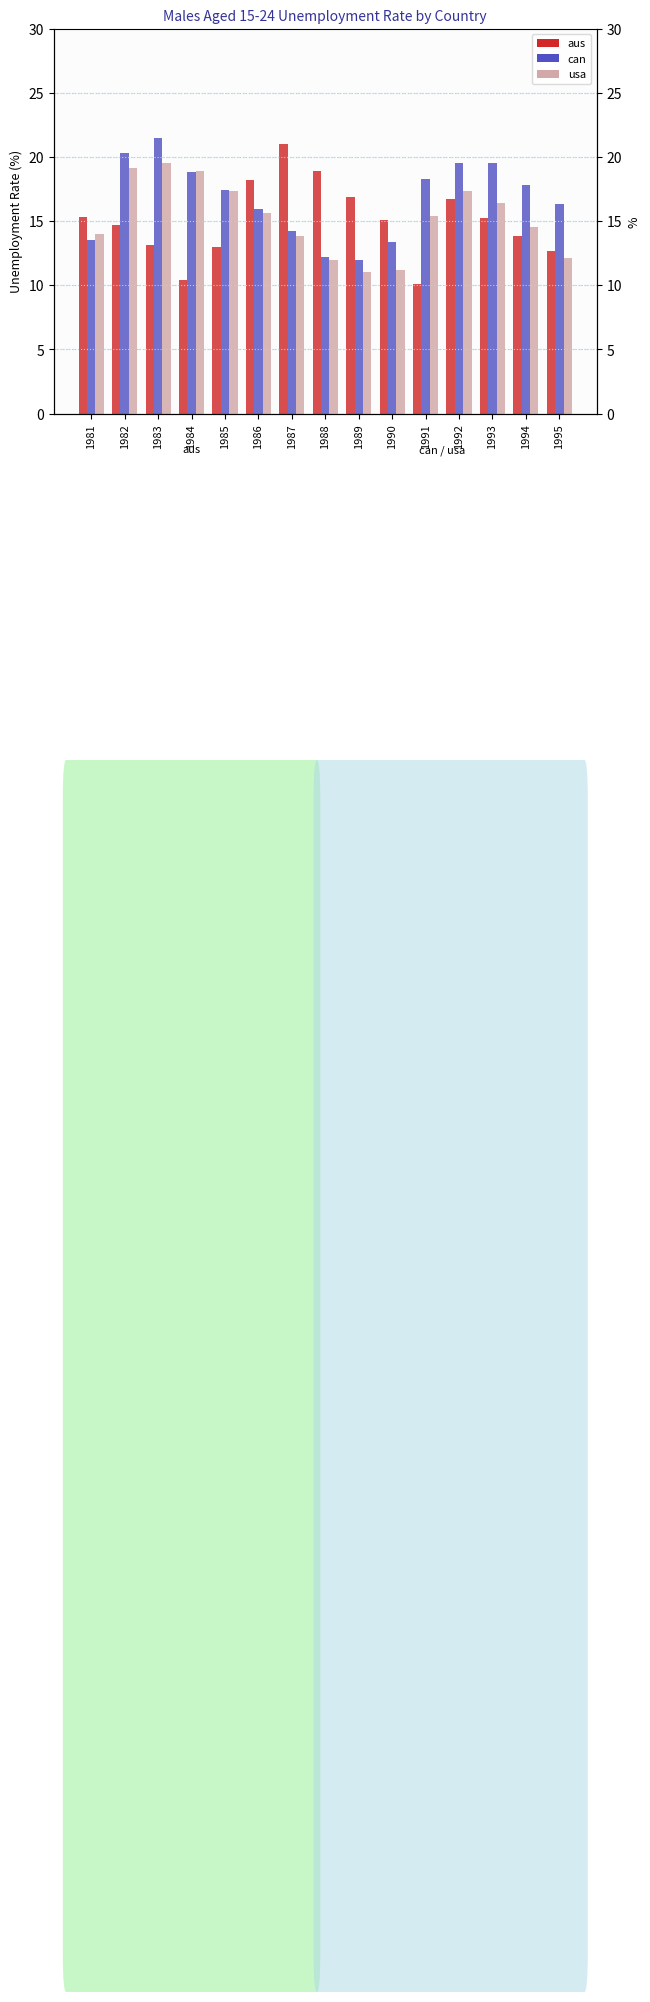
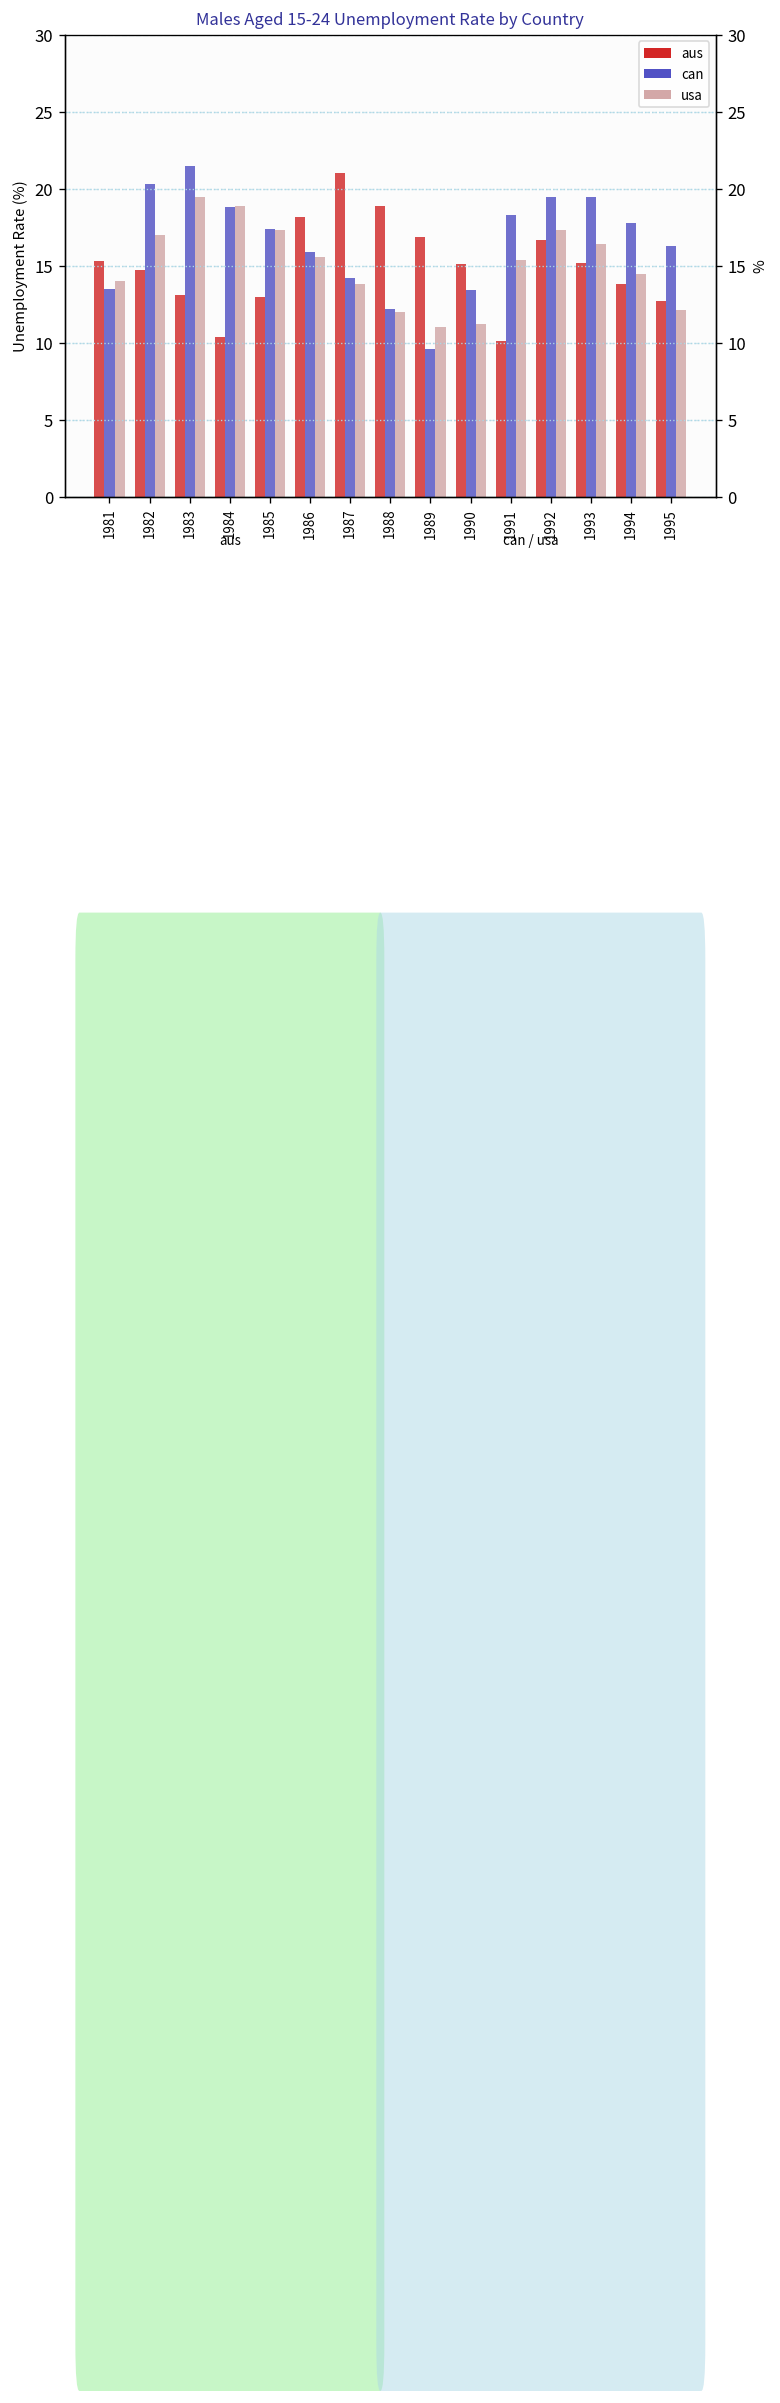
usa, 1982: 19.1 -> 17.0
can, 1989: 12.0 -> 9.6
